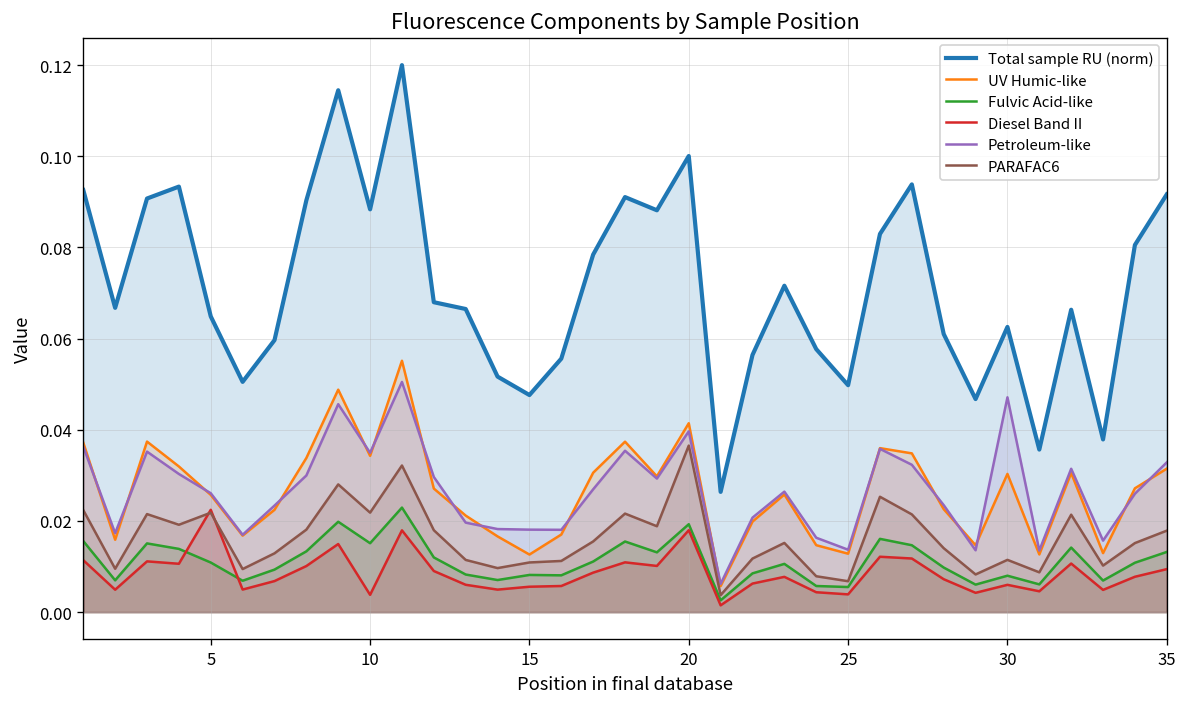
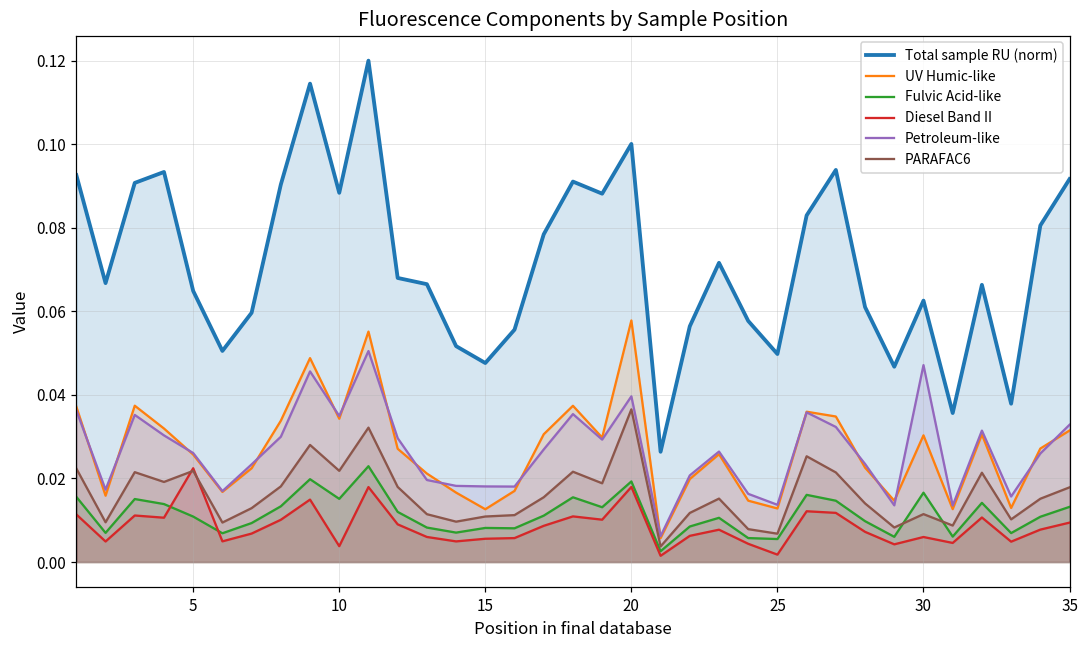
UV Humic-like, 20: 0.041 -> 0.058
Diesel Band II, 25: 0.004 -> 0.002
Fulvic Acid-like, 30: 0.008 -> 0.017
